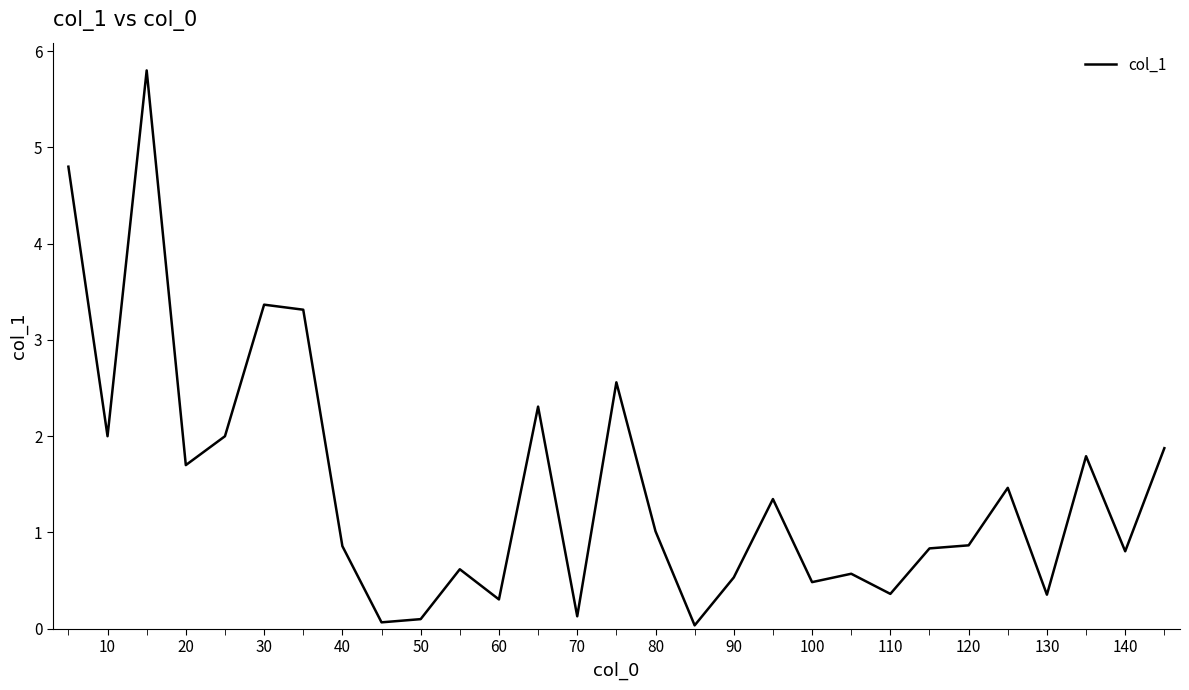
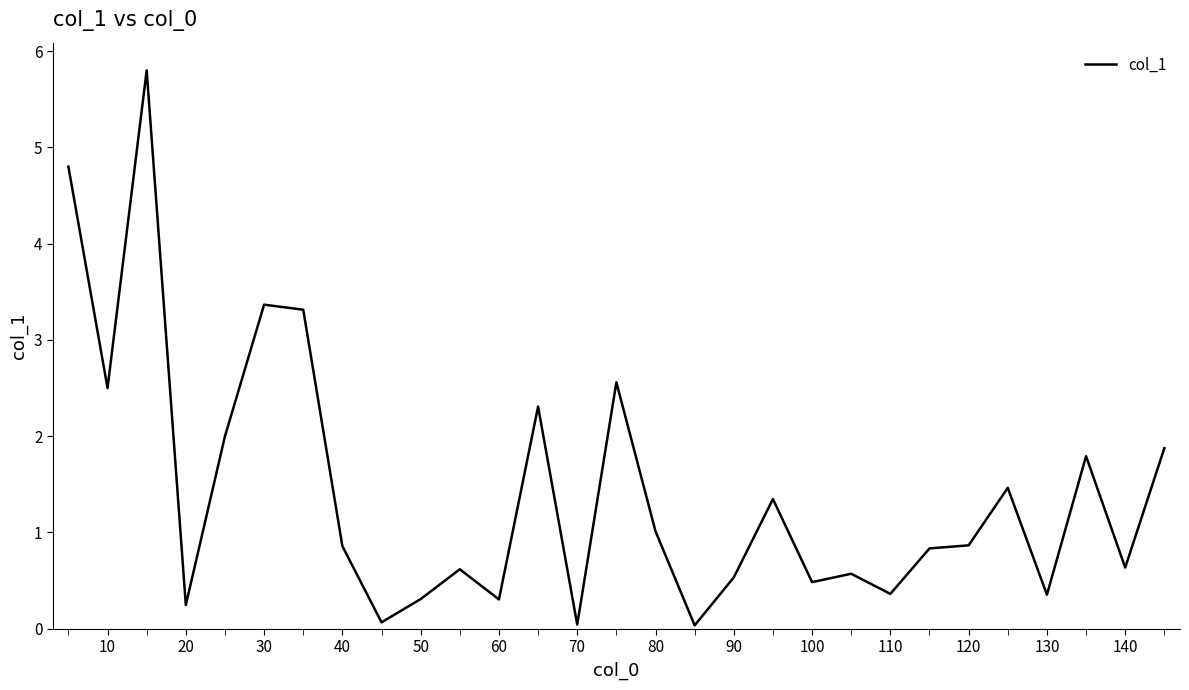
10: 2.0 -> 2.5
20: 1.7 -> 0.2
50: 0.1 -> 0.3
70: 0.1 -> 0.0
140: 0.8 -> 0.6
